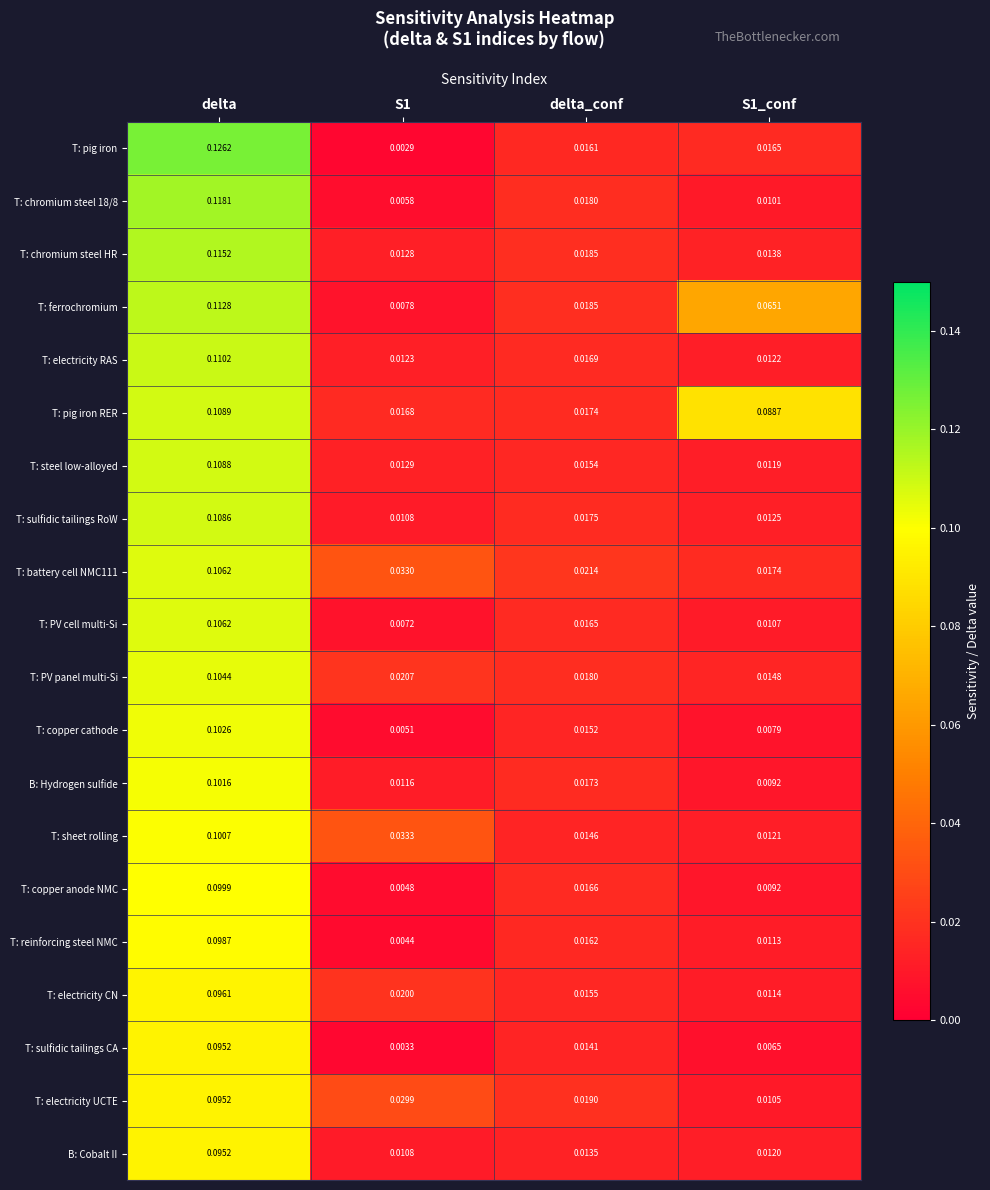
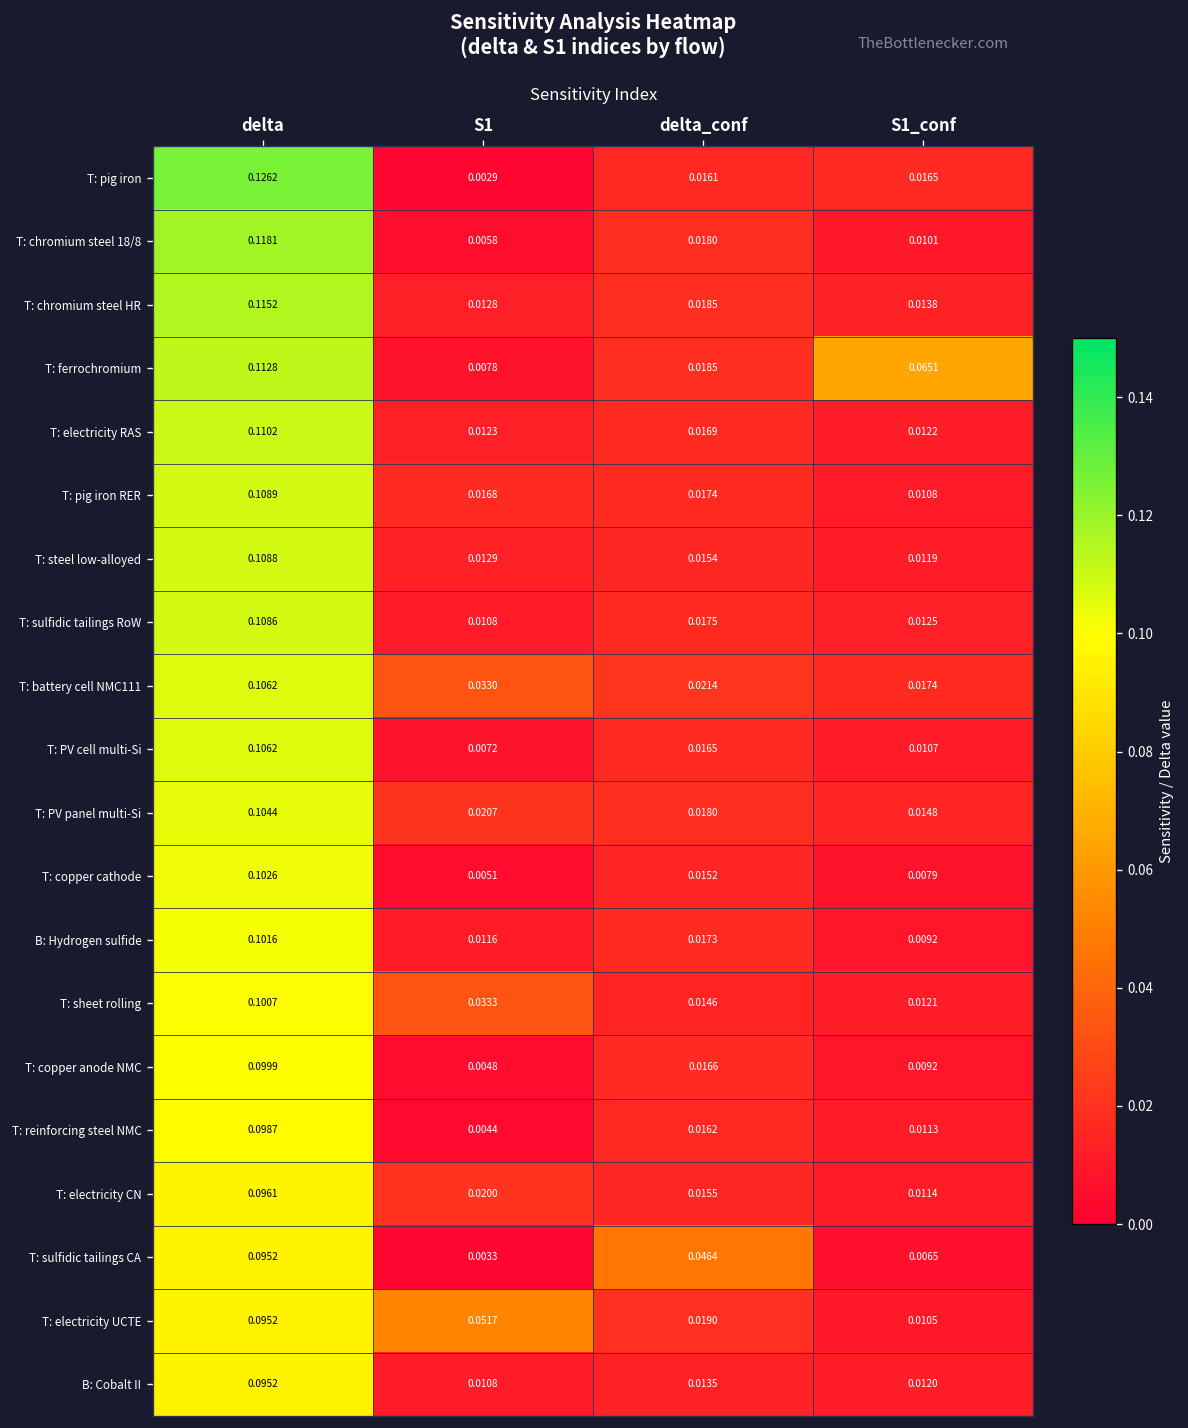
T: pig iron RER, S1_conf: 0.0887 -> 0.0108
T: sulfidic tailings CA, delta_conf: 0.0141 -> 0.0464
T: electricity UCTE, S1: 0.0299 -> 0.0517
